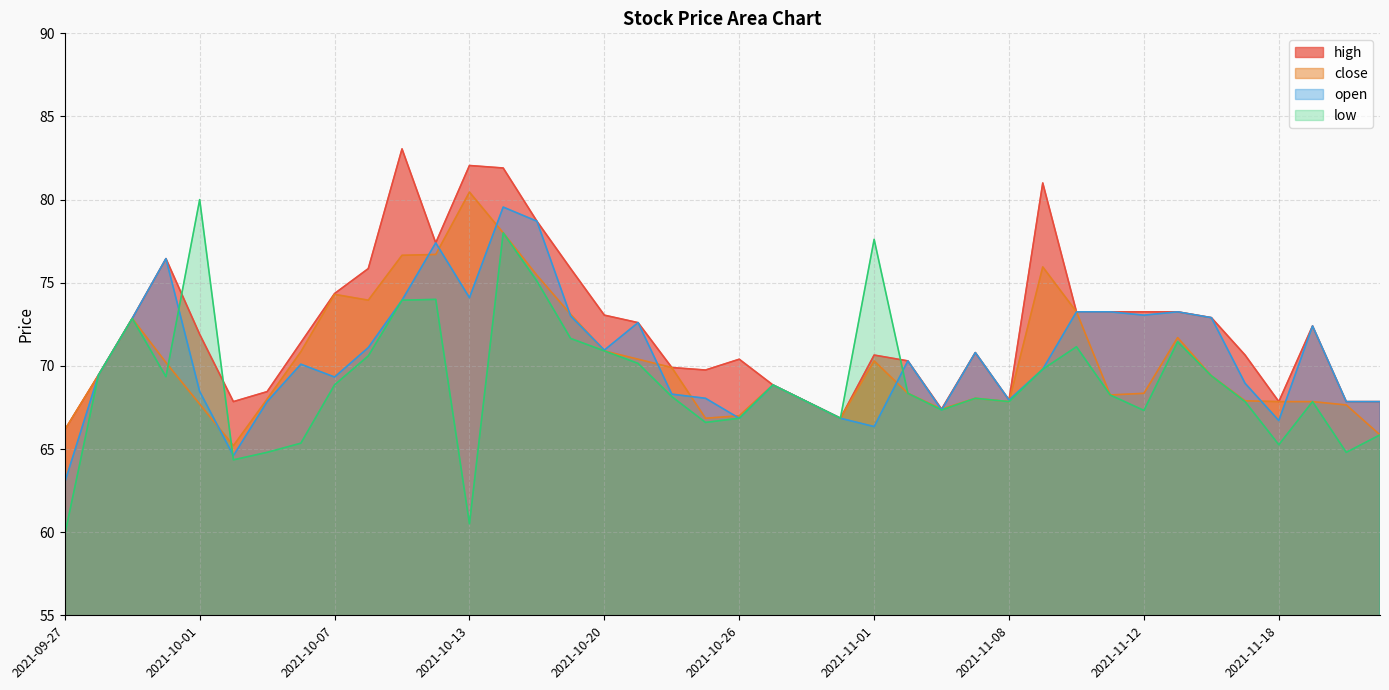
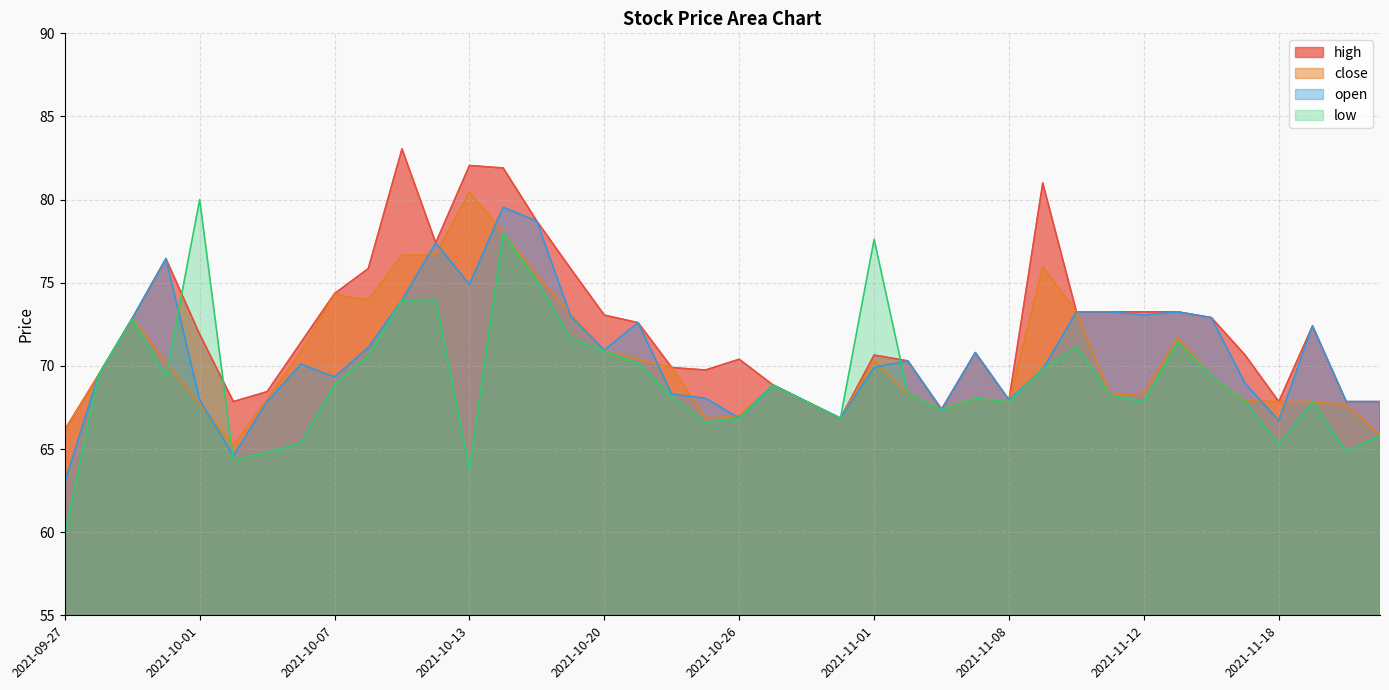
open, 2021-10-01: 68.5 -> 68.0
open, 2021-10-13: 74.1 -> 74.9
low, 2021-10-13: 60.5 -> 63.8
open, 2021-11-01: 66.4 -> 69.9
low, 2021-11-12: 67.3 -> 67.9
